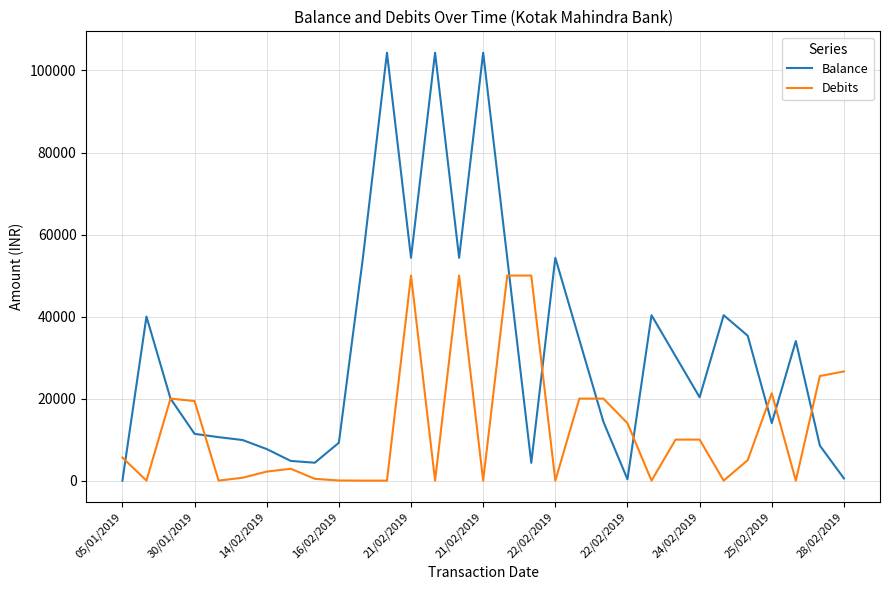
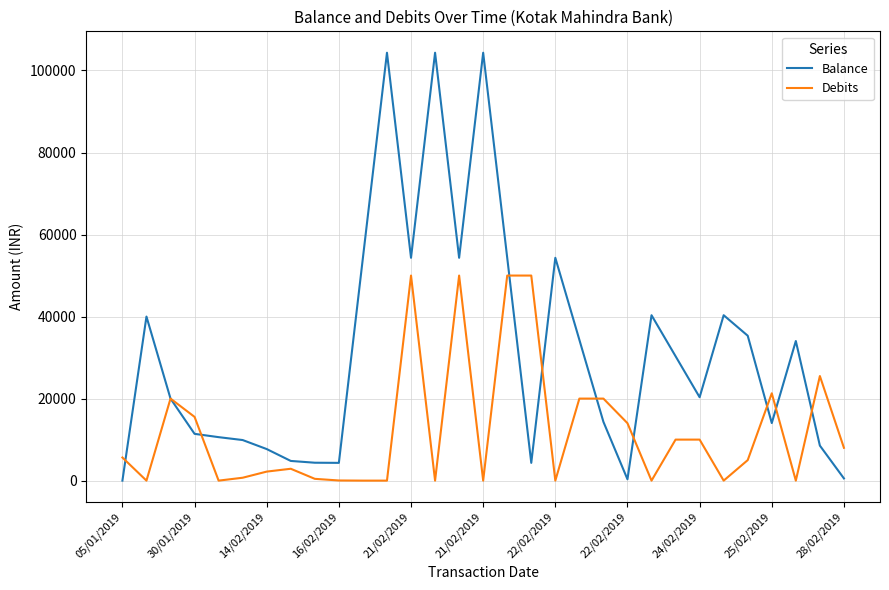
Debits, 30/01/2019: 19000 -> 16000
Balance, 16/02/2019: 9000 -> 4000
Debits, 28/02/2019: 27000 -> 8000
